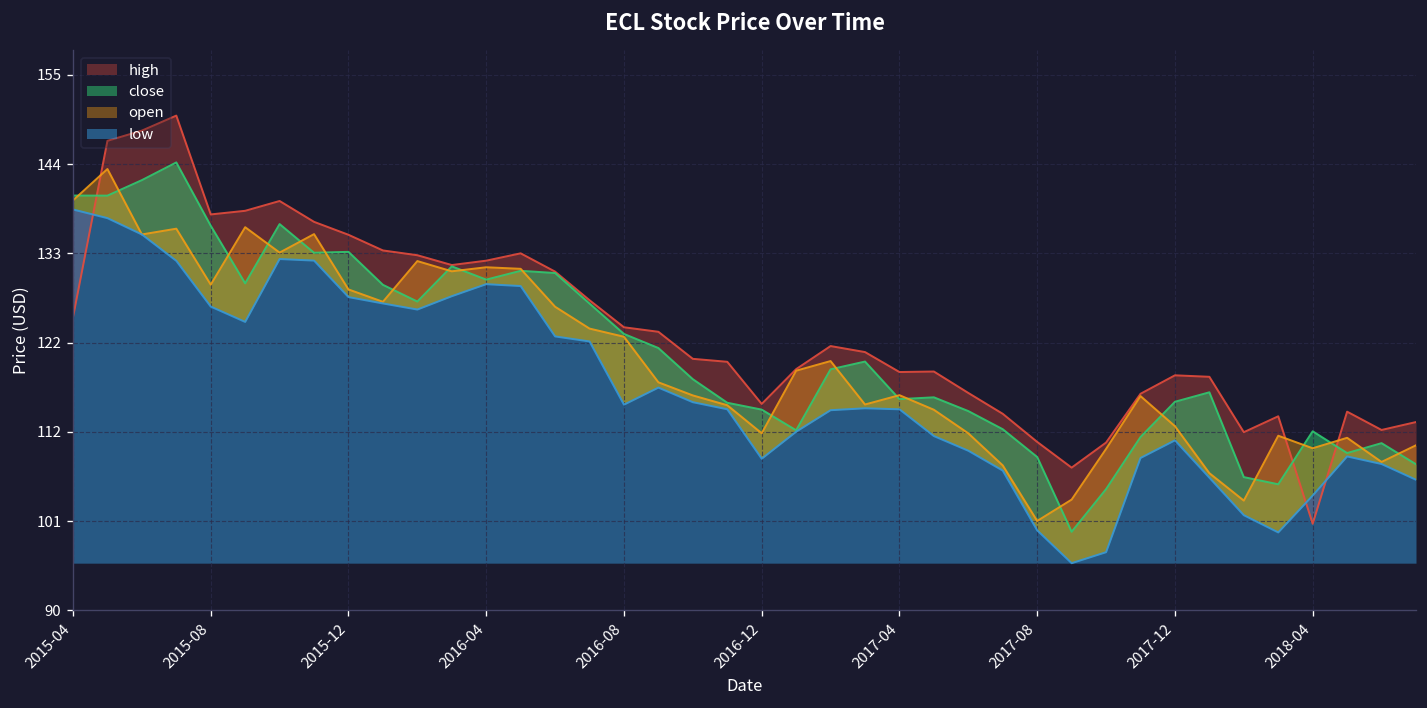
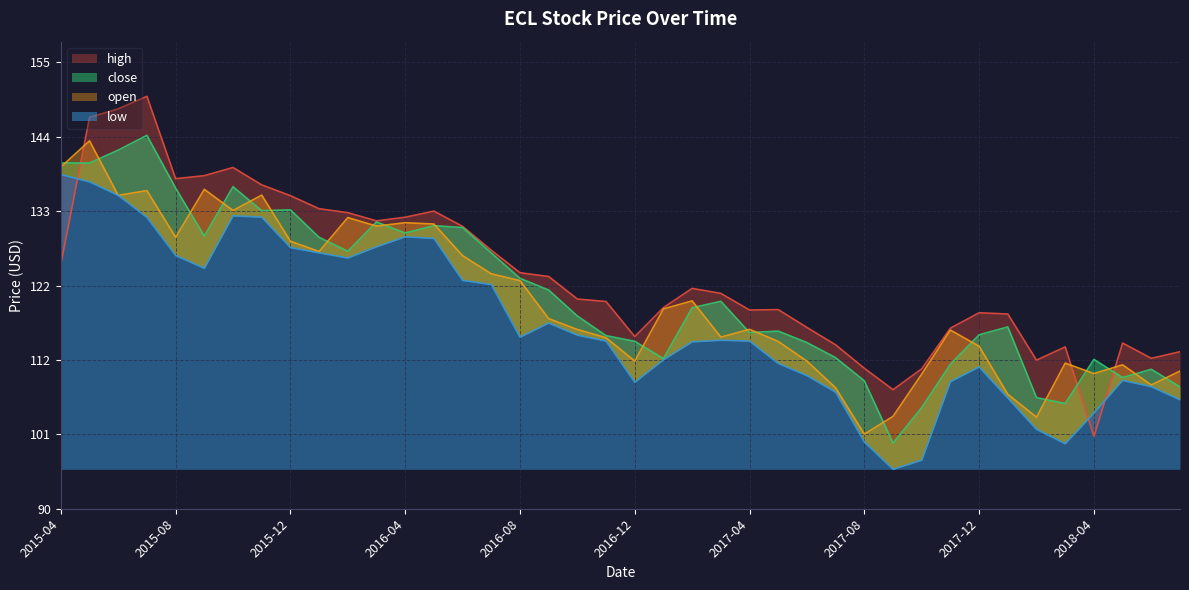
open, 2017-12: 112 -> 114
